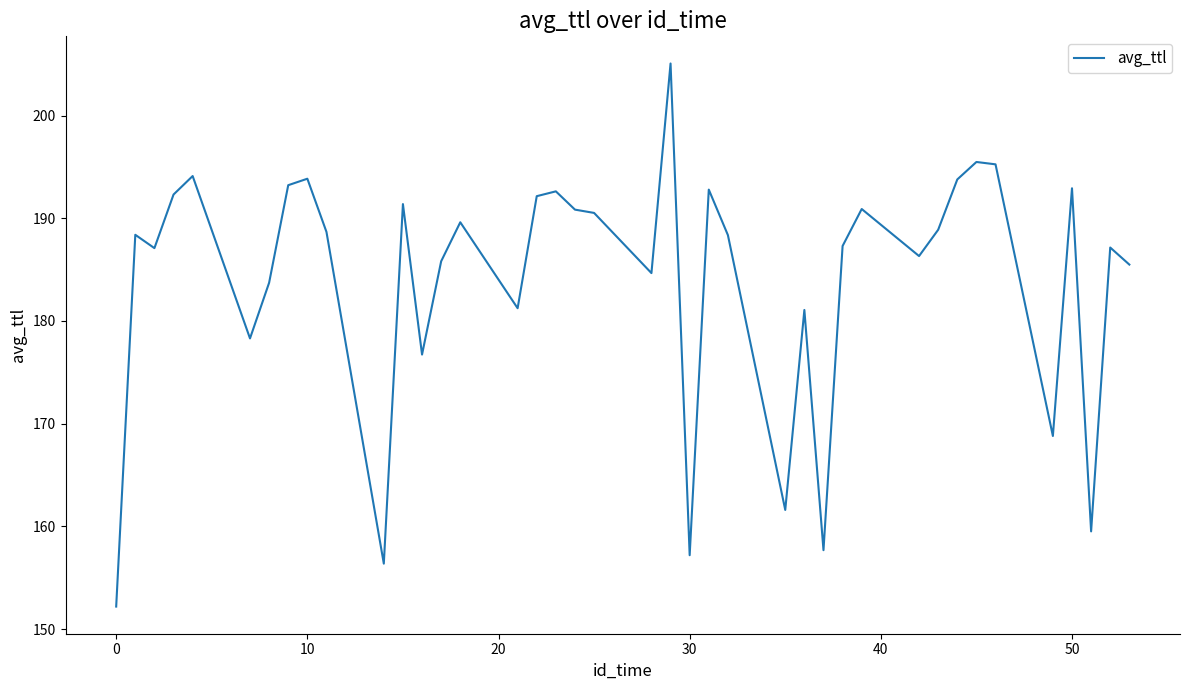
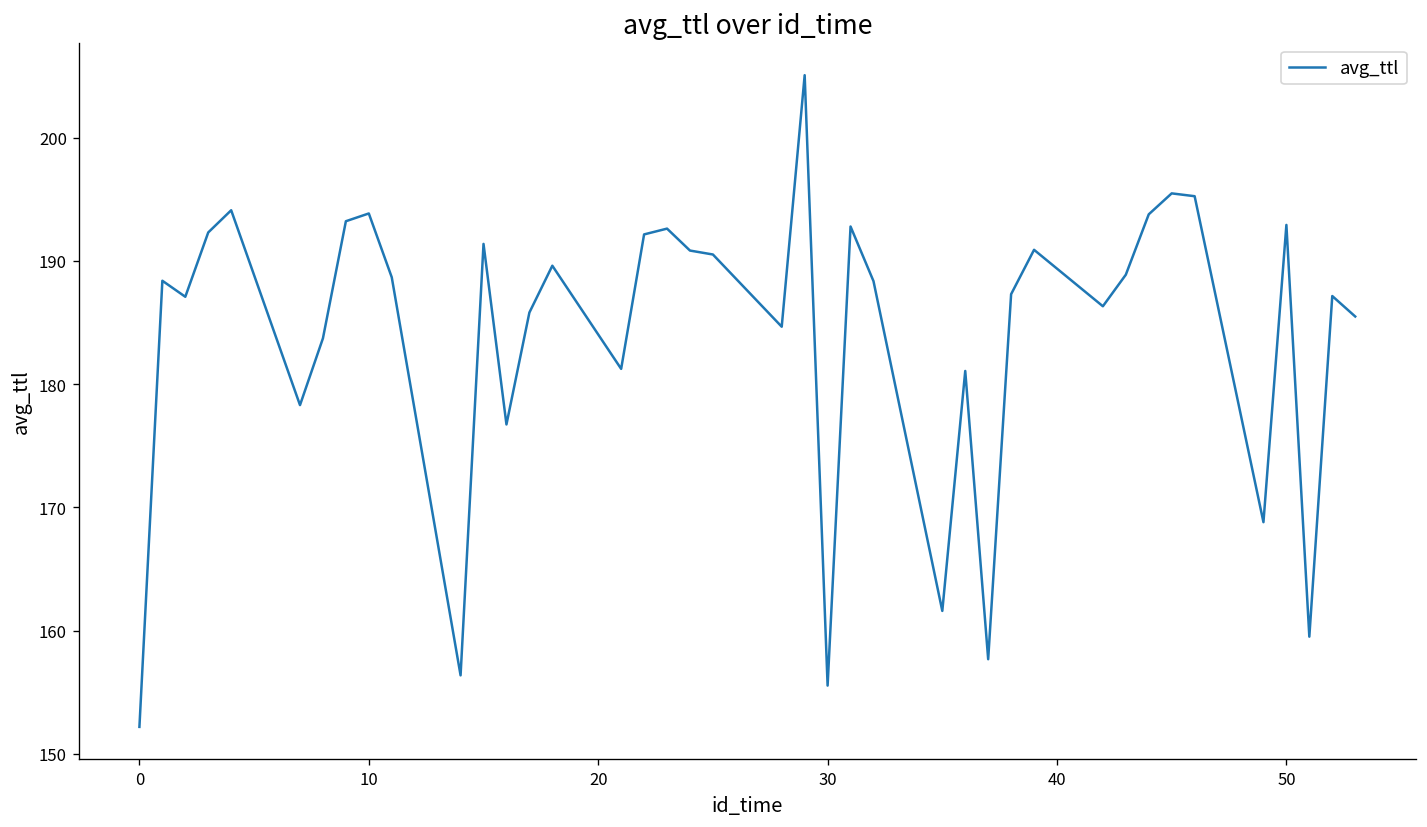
30: 157.2 -> 155.5
